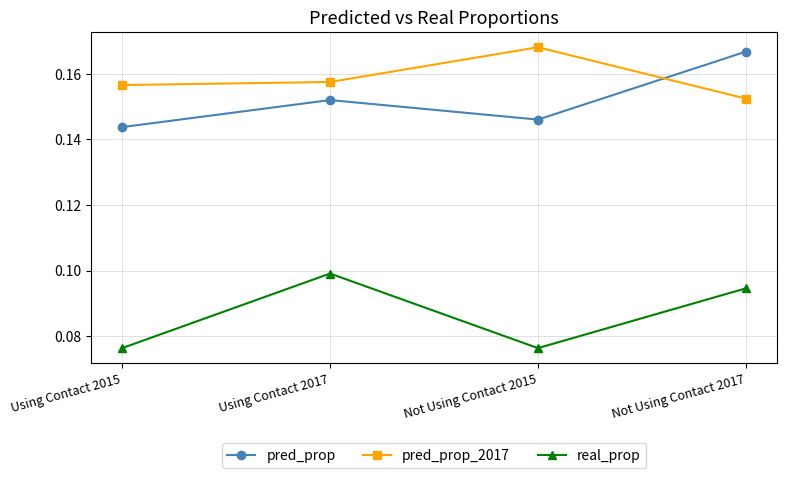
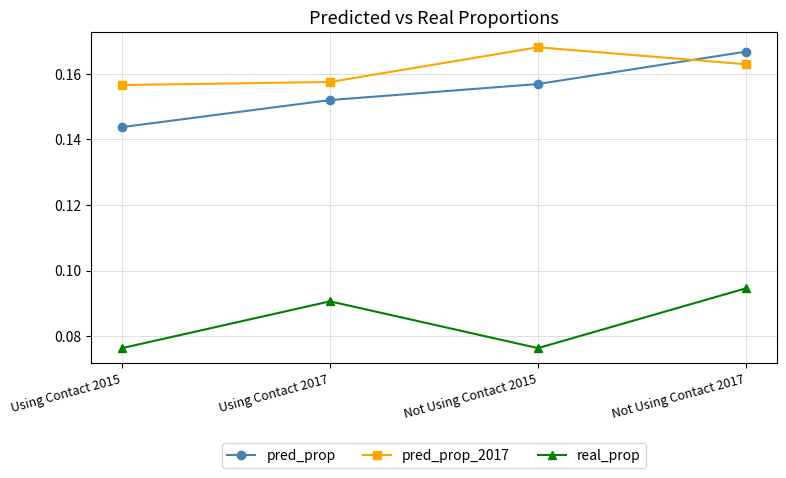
real_prop, Using Contact 2017: 0.099 -> 0.091
pred_prop, Not Using Contact 2015: 0.146 -> 0.157
pred_prop_2017, Not Using Contact 2017: 0.152 -> 0.163
